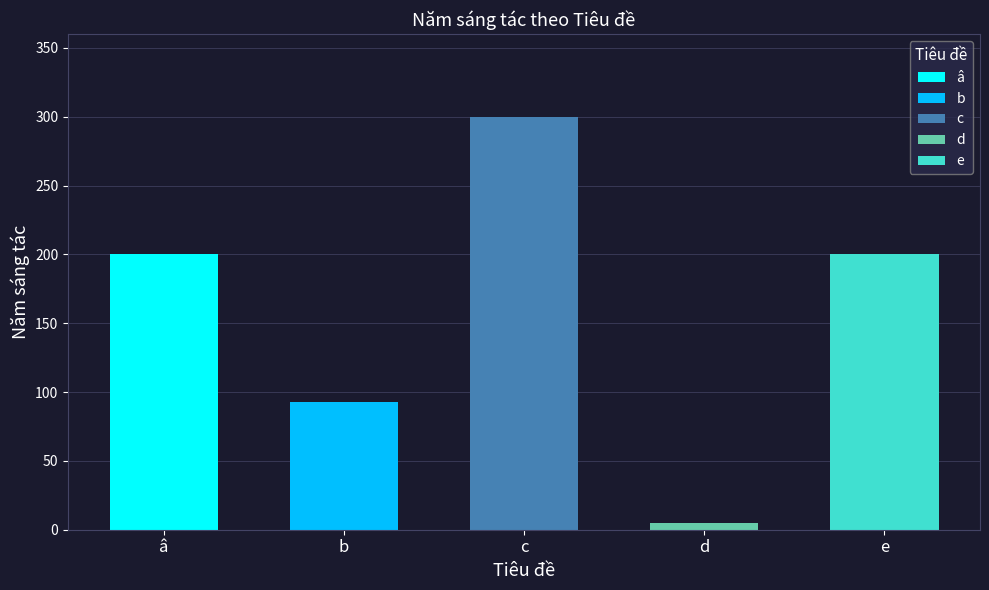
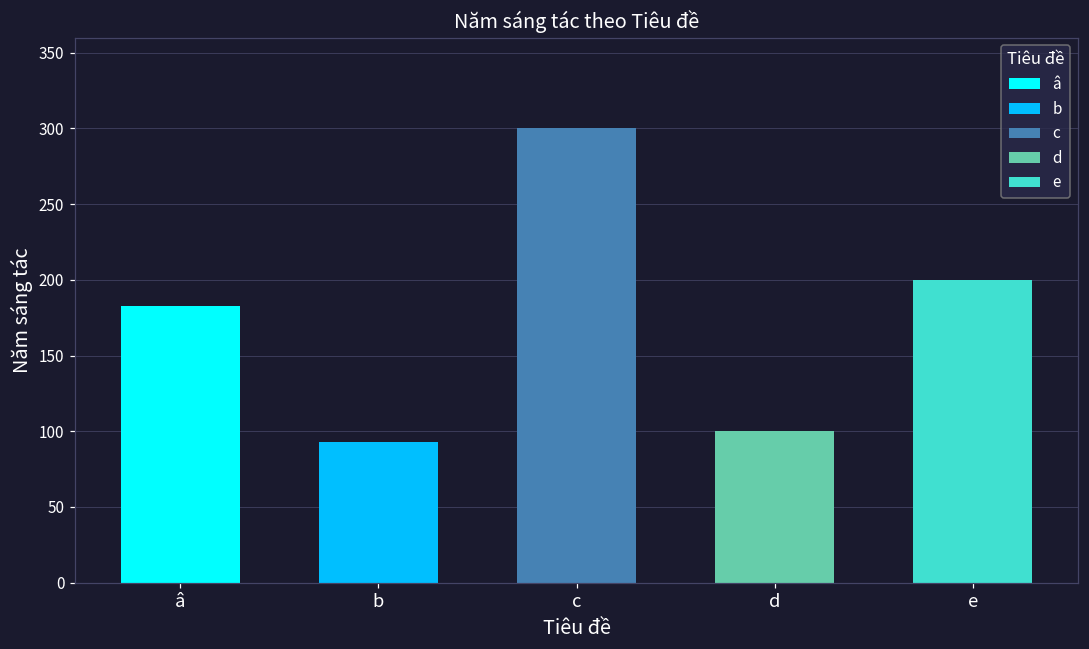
â: 200 -> 183
d: 5 -> 100
